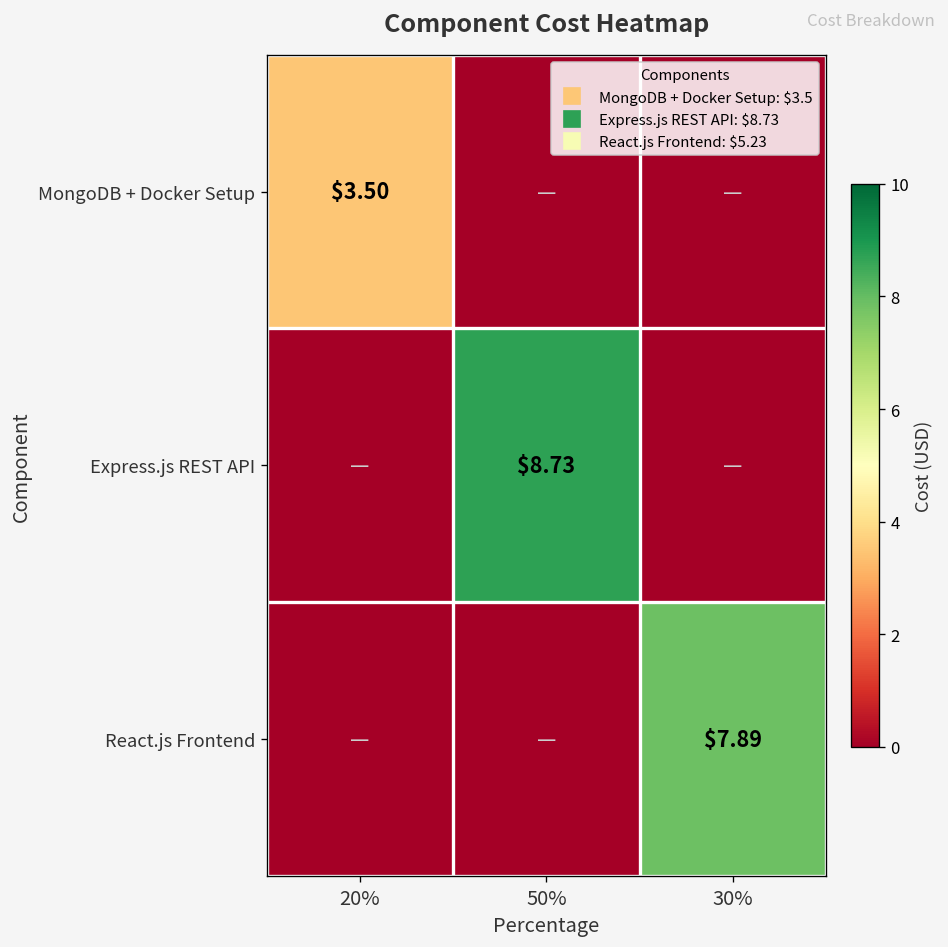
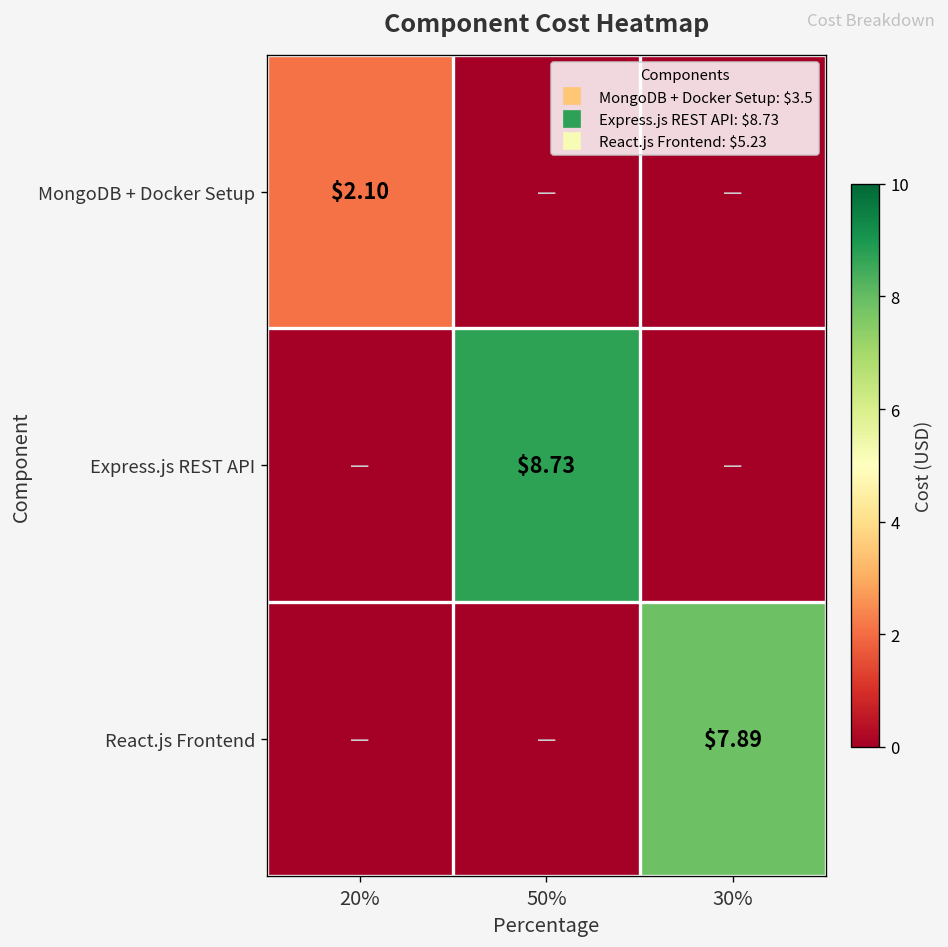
MongoDB + Docker Setup, 20%: $3.50 -> $2.10
